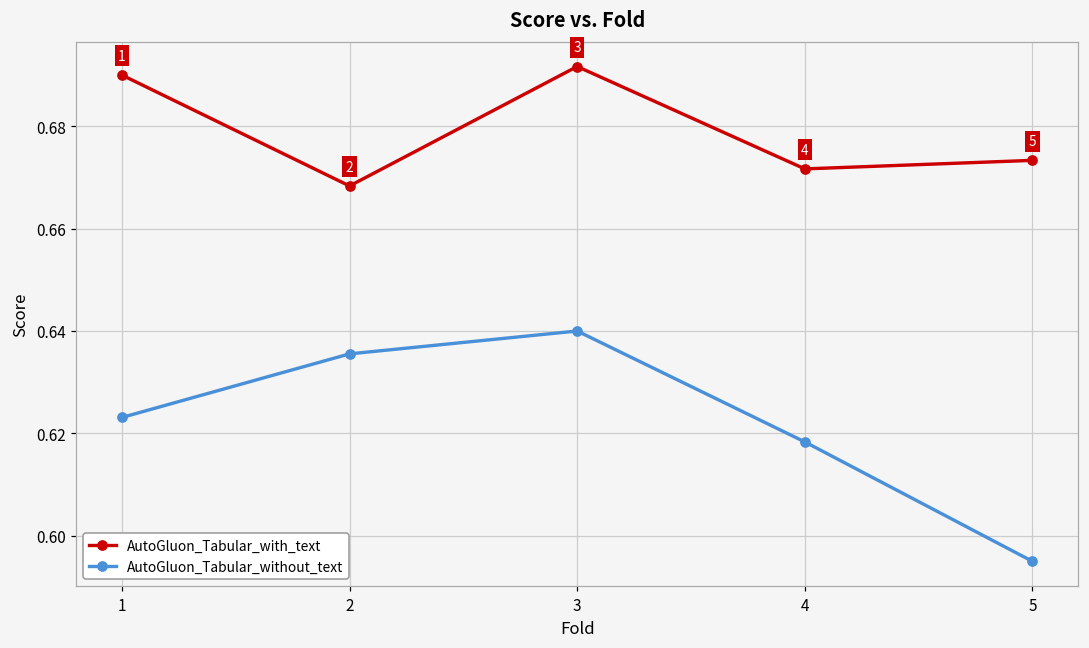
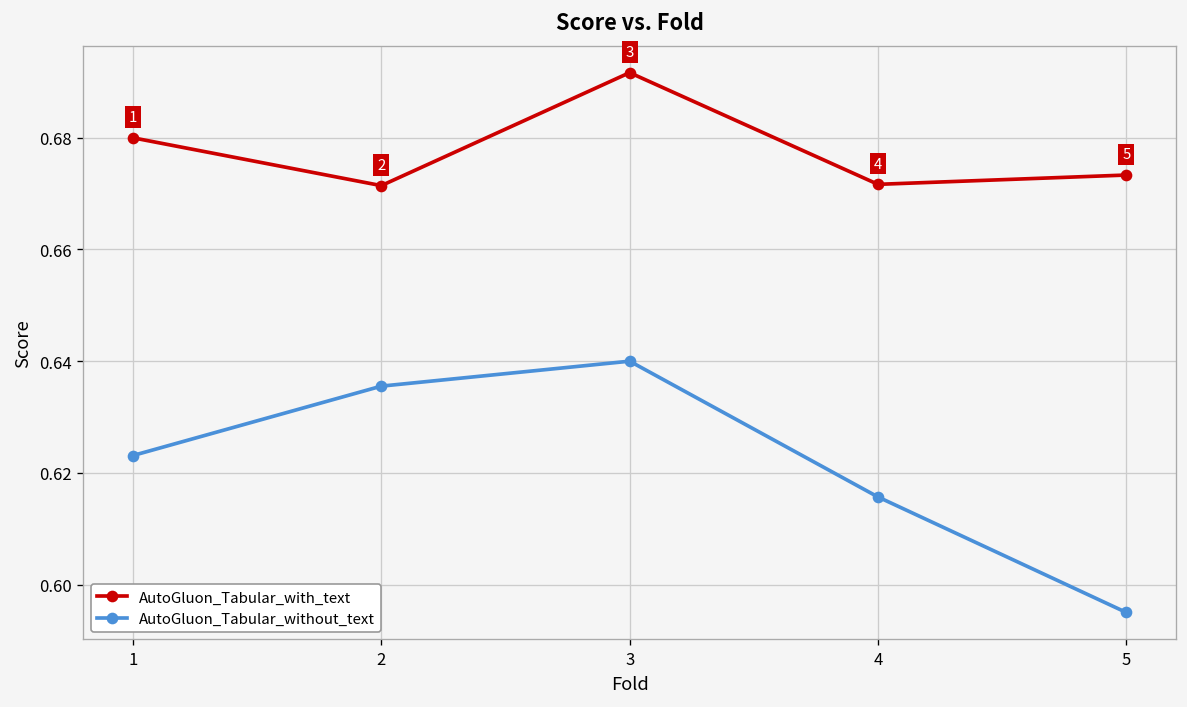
AutoGluon_Tabular_with_text, 1: 0.69 -> 0.68
AutoGluon_Tabular_with_text, 2: 0.668 -> 0.671
AutoGluon_Tabular_without_text, 4: 0.618 -> 0.616
